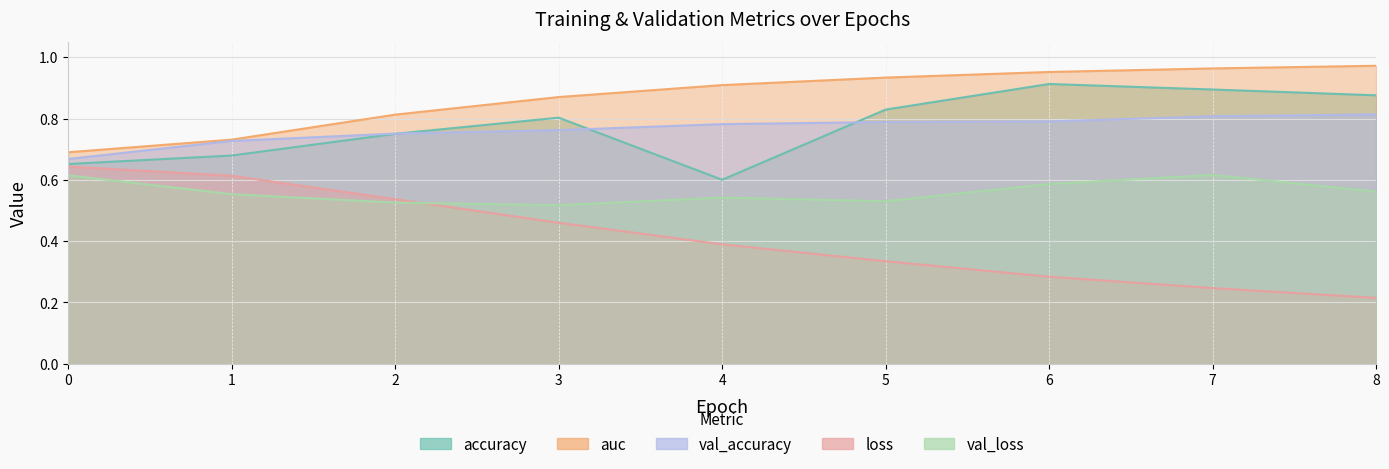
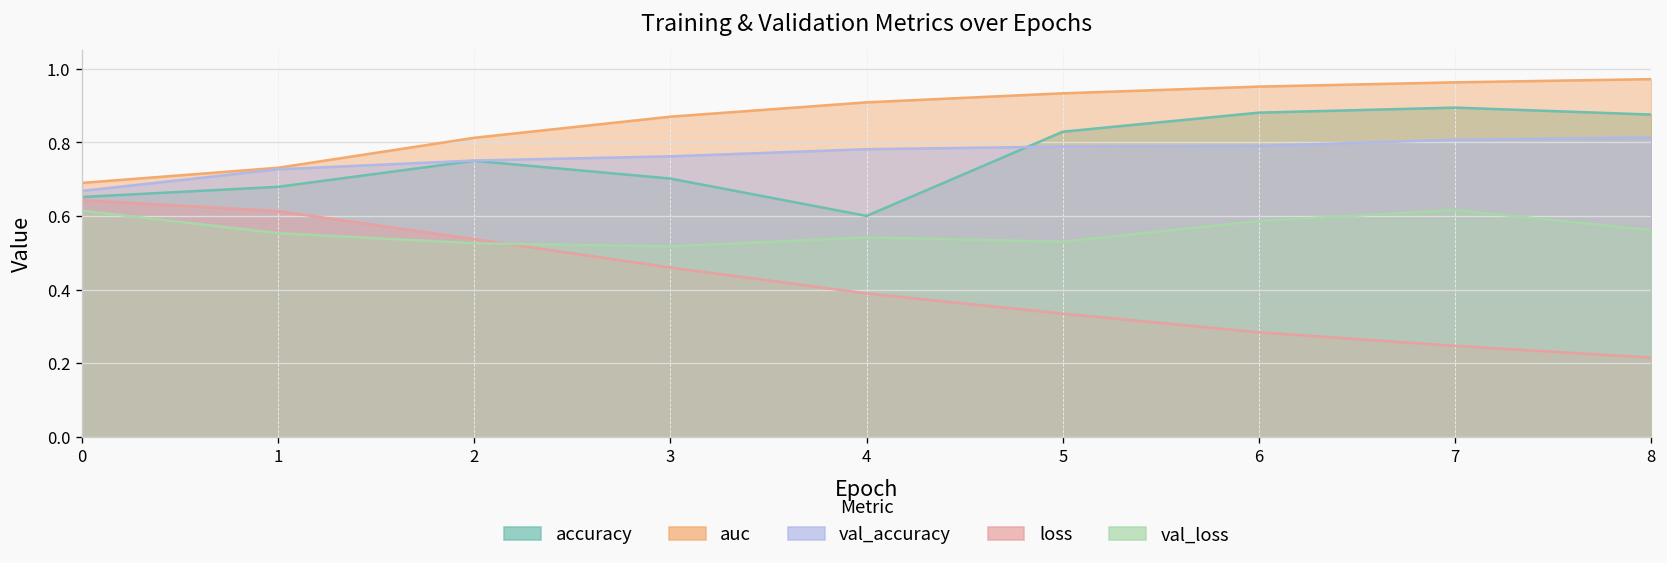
accuracy, 3: 0.80 -> 0.70
accuracy, 6: 0.91 -> 0.88
